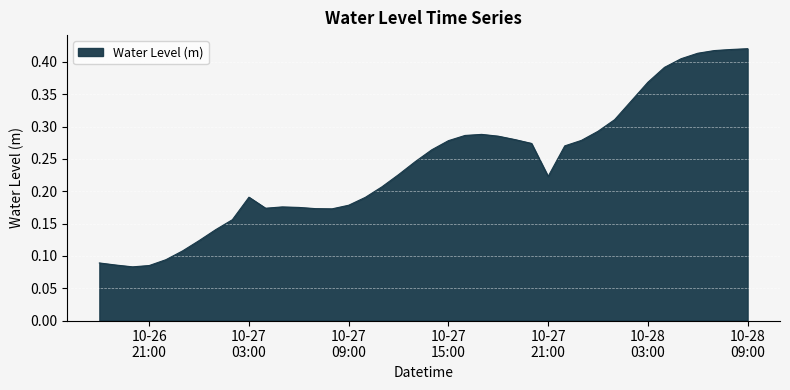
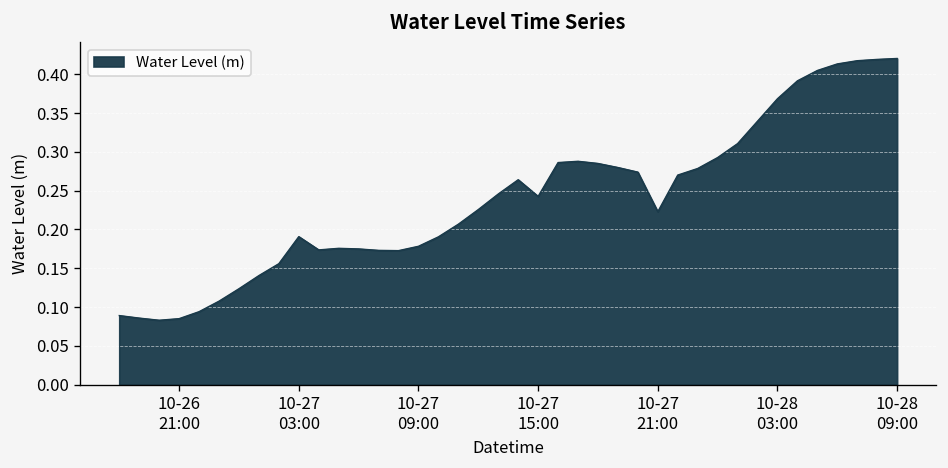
10-27 15:00: 0.28 -> 0.24
